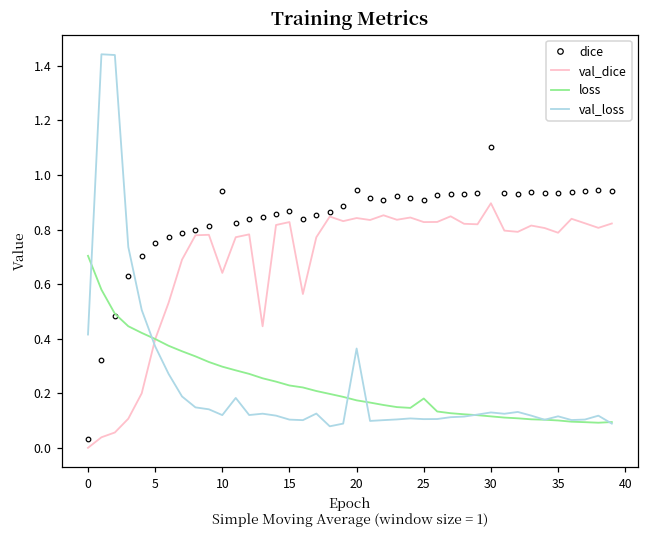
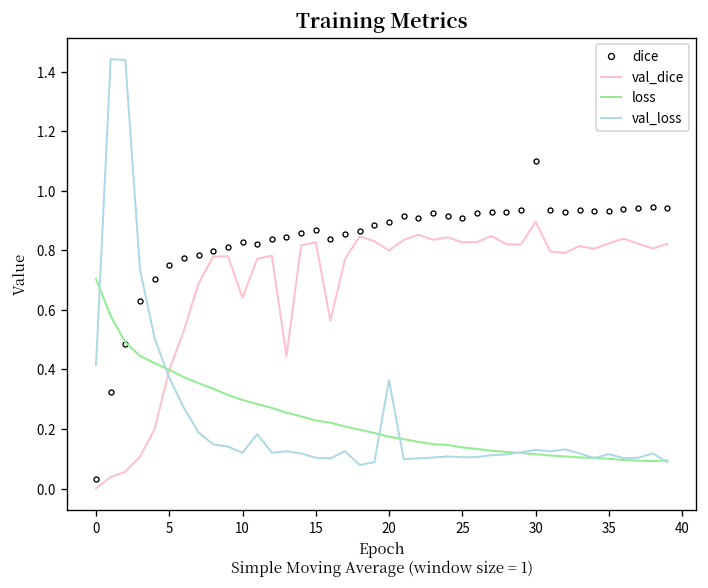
dice, 10: 0.94 -> 0.83
dice, 20: 0.94 -> 0.90
val_dice, 20: 0.84 -> 0.80
loss, 25: 0.18 -> 0.14
val_dice, 35: 0.79 -> 0.82
